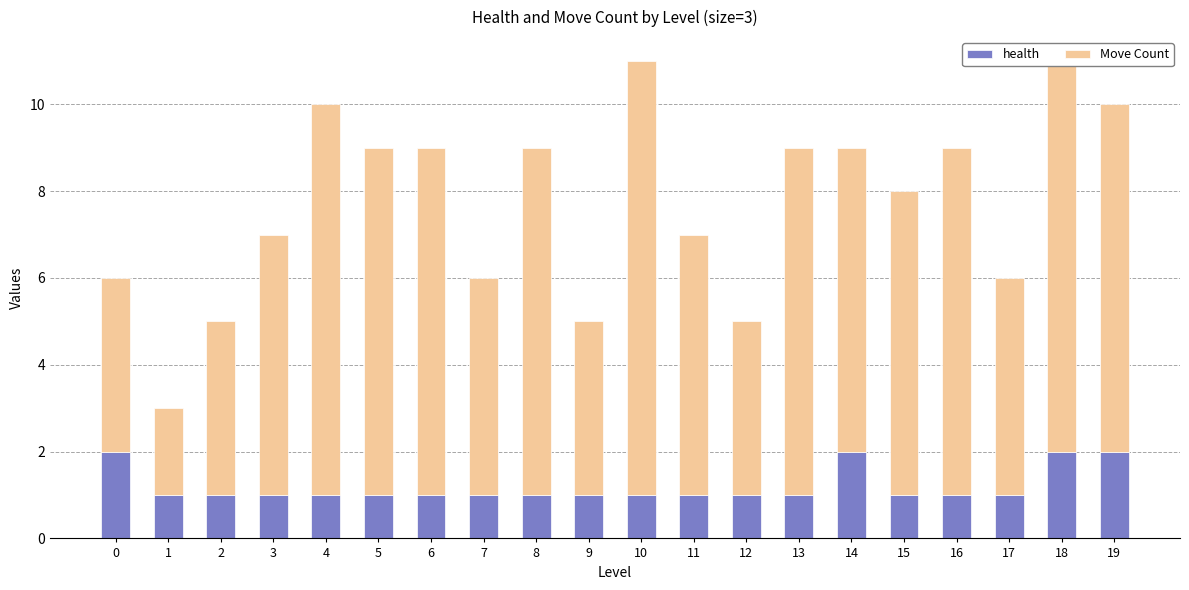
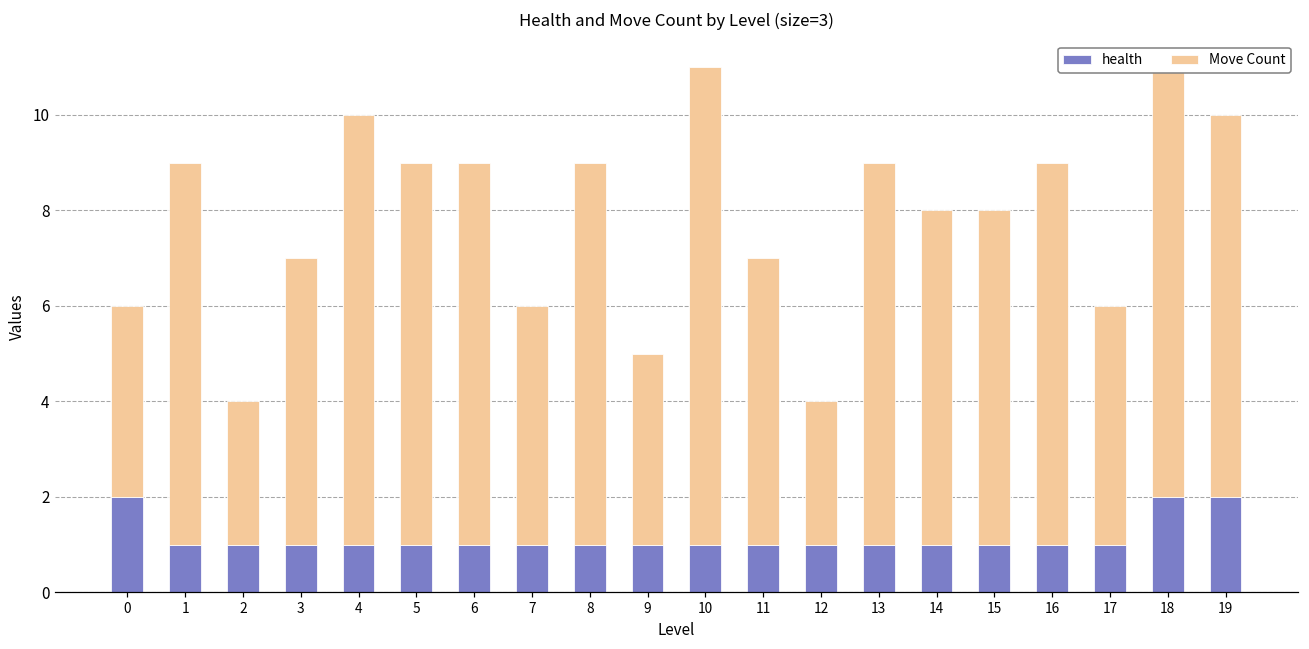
Move Count, 1: 2 -> 8
Move Count, 2: 4 -> 3
Move Count, 12: 4 -> 3
health, 14: 2 -> 1
